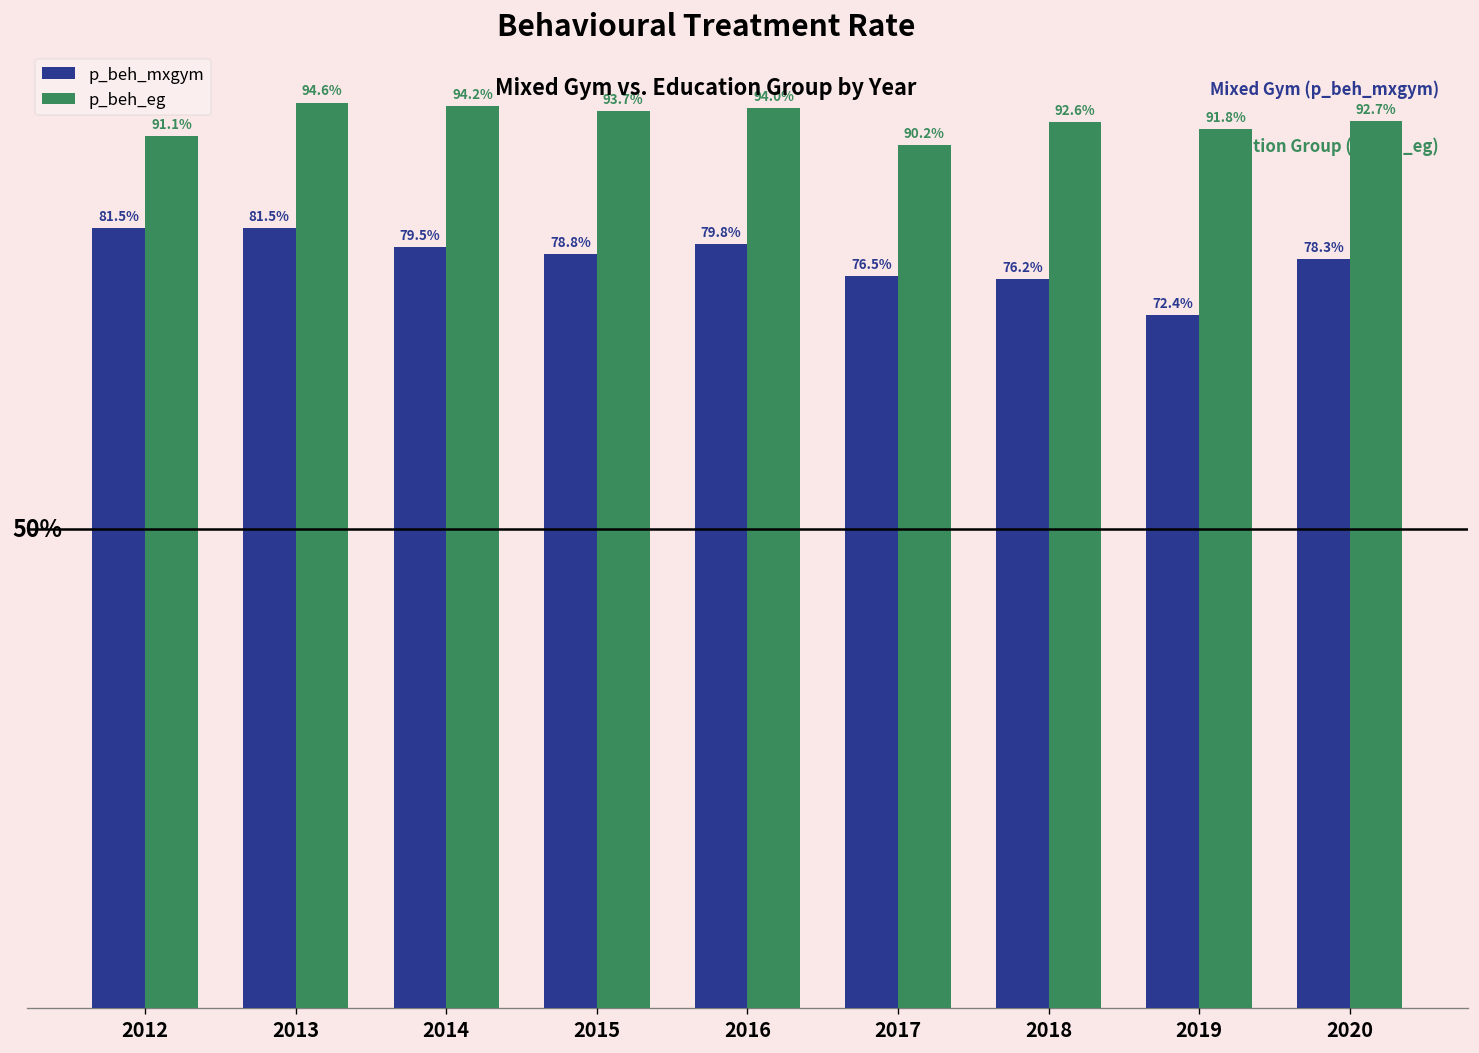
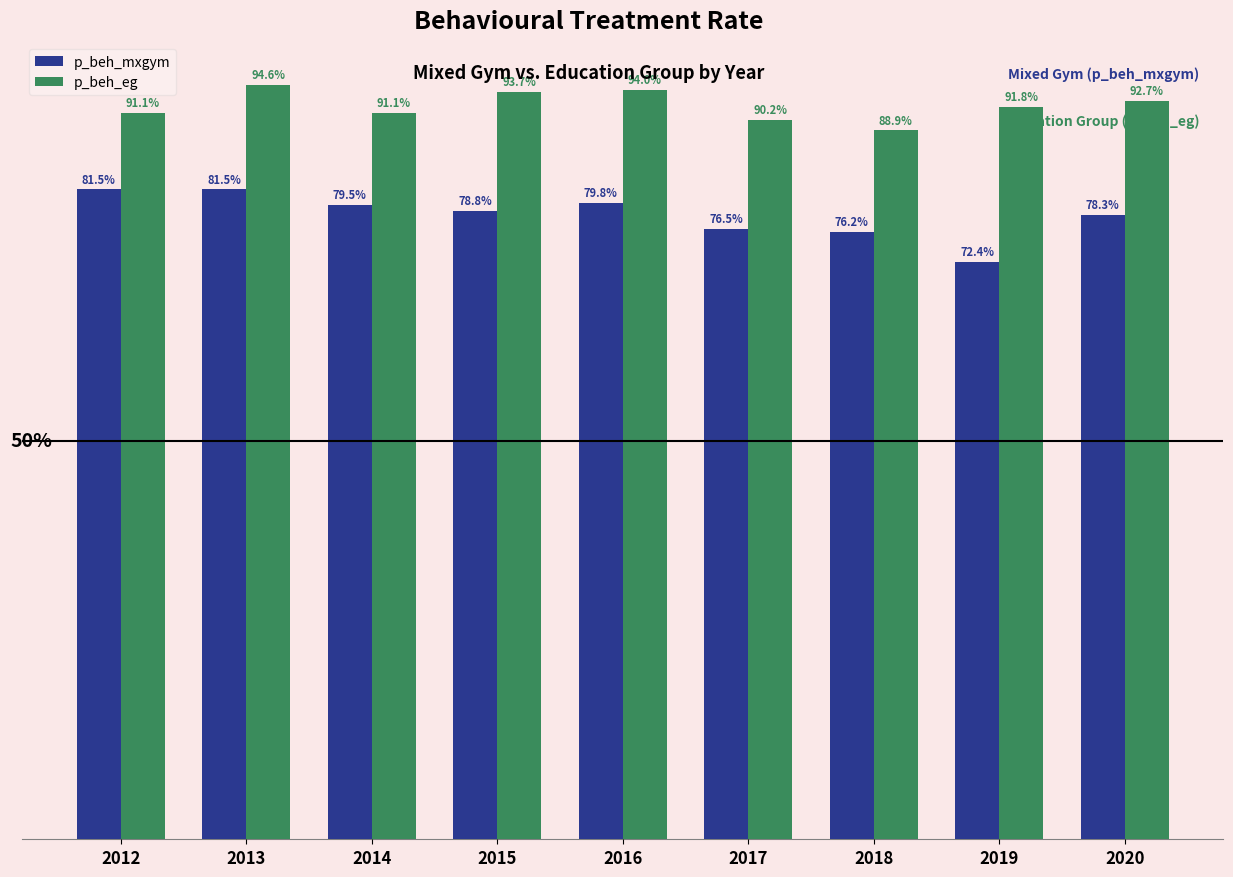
p_beh_eg, 2014: 94.2% -> 91.1%
p_beh_eg, 2018: 92.6% -> 88.9%
